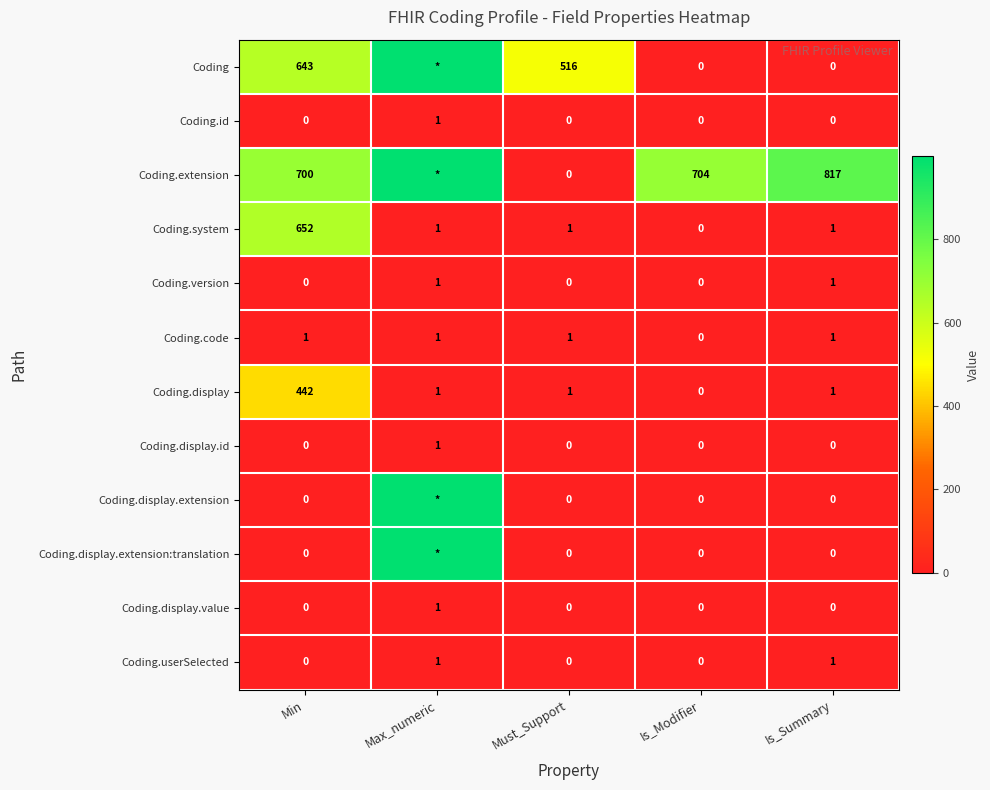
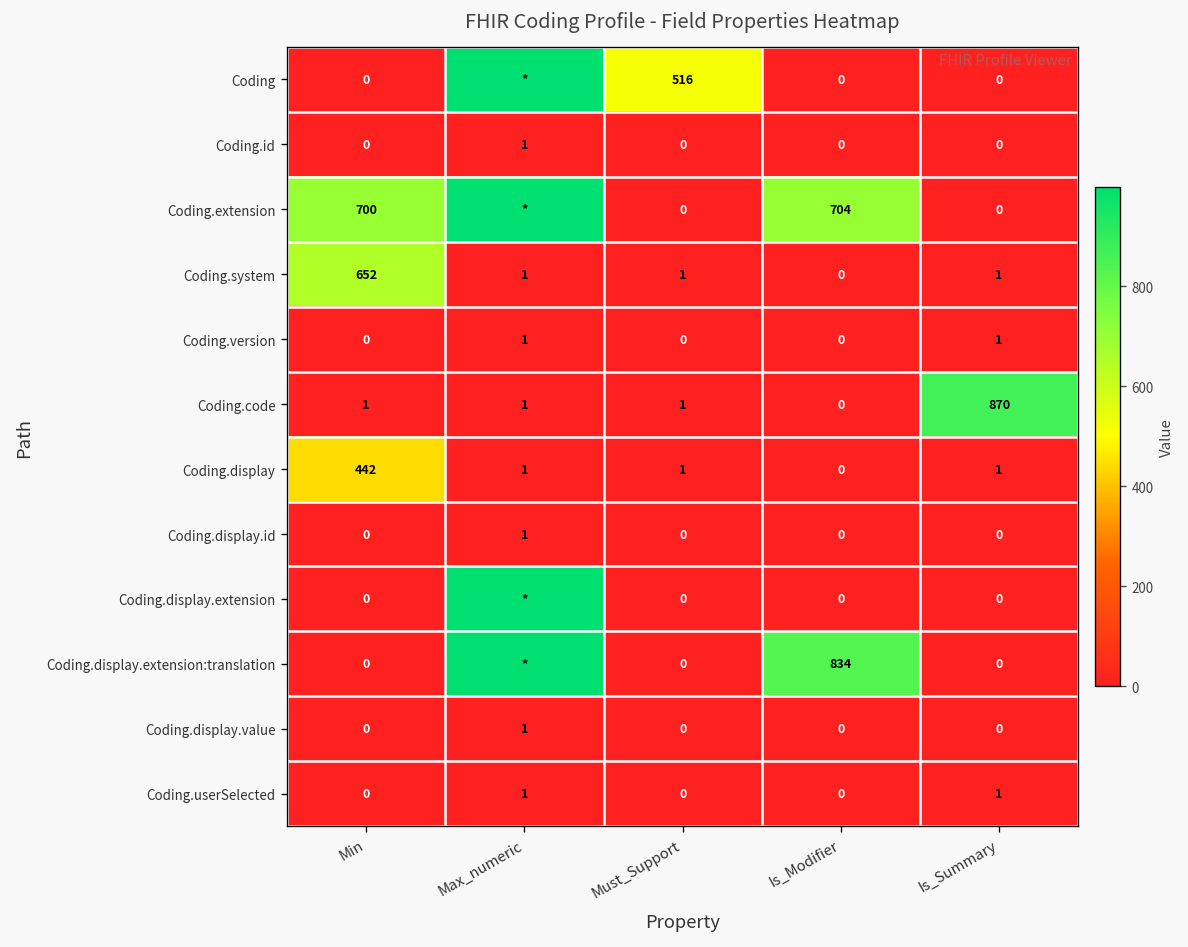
Coding, Min: 643 -> 0
Coding.extension, Is_Summary: 817 -> 0
Coding.code, Is_Summary: 1 -> 870
Coding.display.extension:translation, Is_Modifier: 0 -> 834
